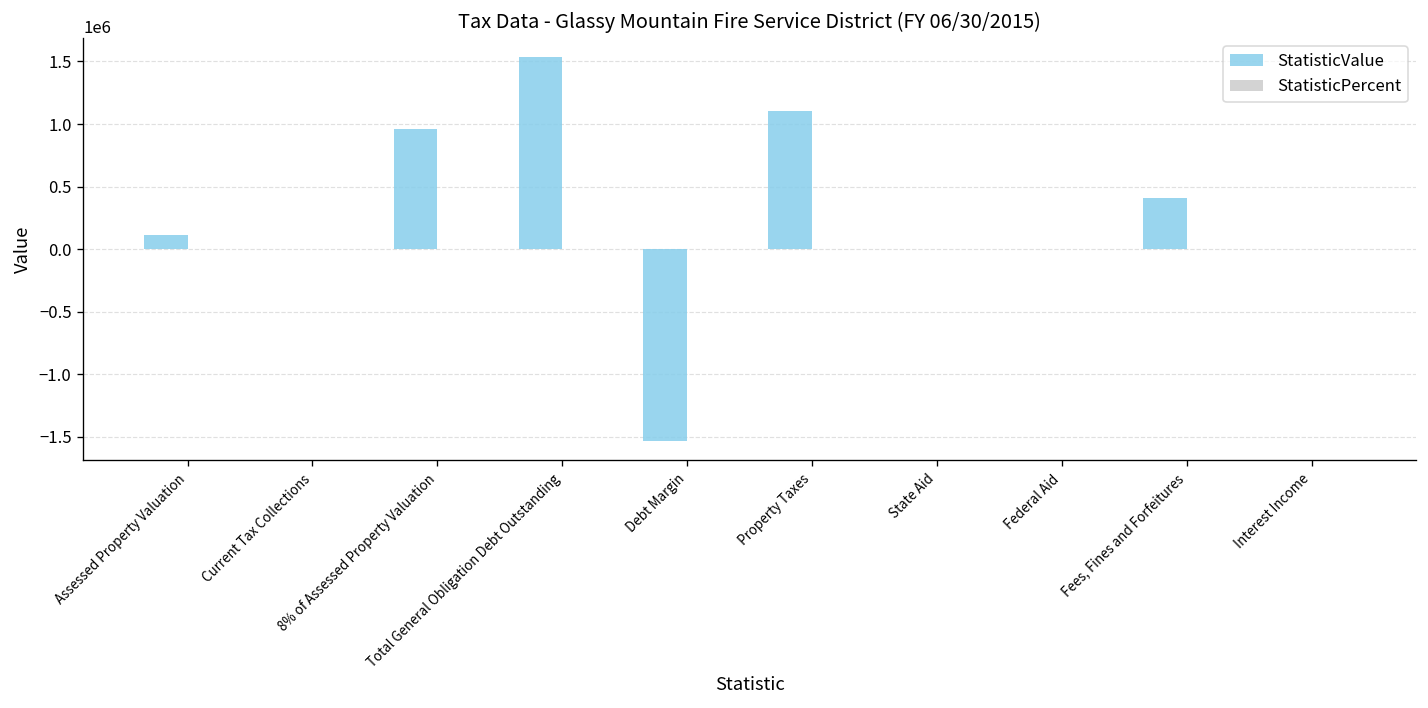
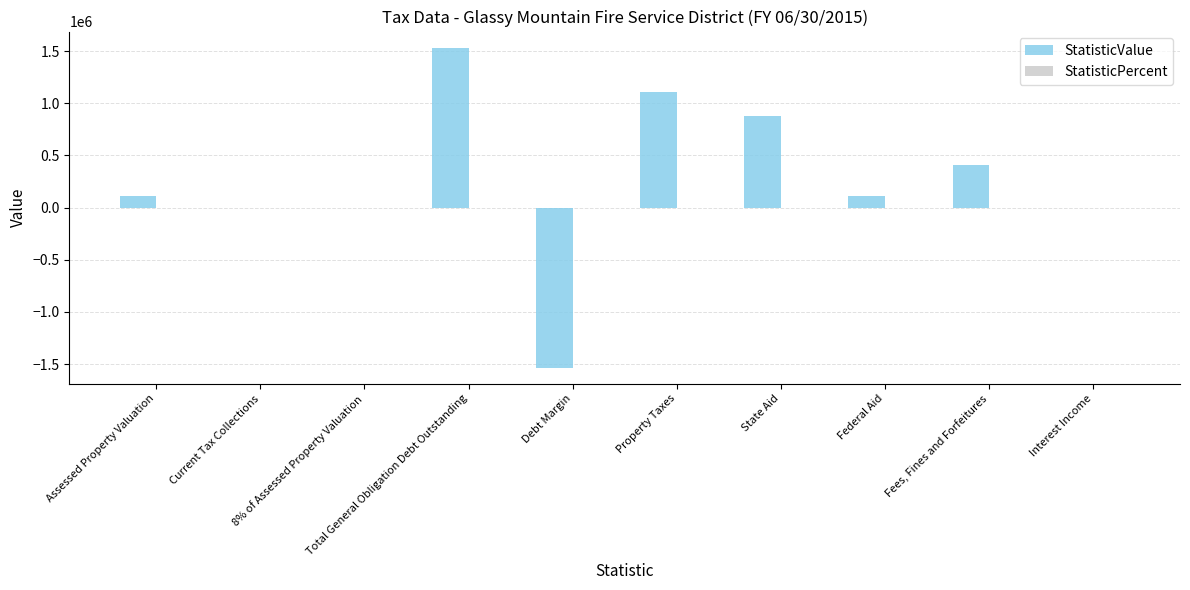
StatisticValue, 8% of Assessed Property Valuation: 960000 -> 0
StatisticValue, State Aid: 0 -> 880000
StatisticValue, Federal Aid: 0 -> 110000
